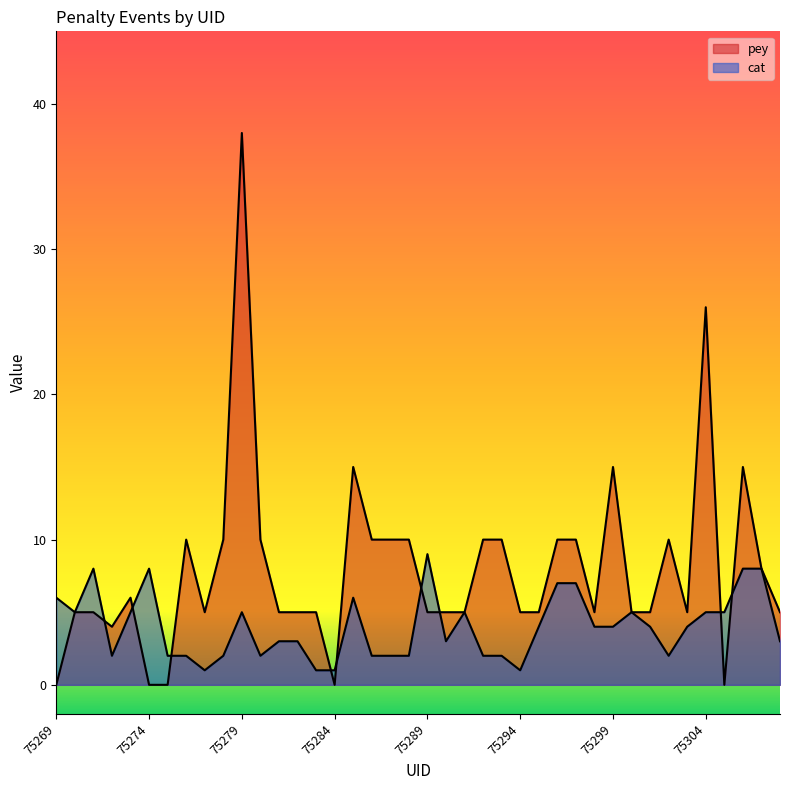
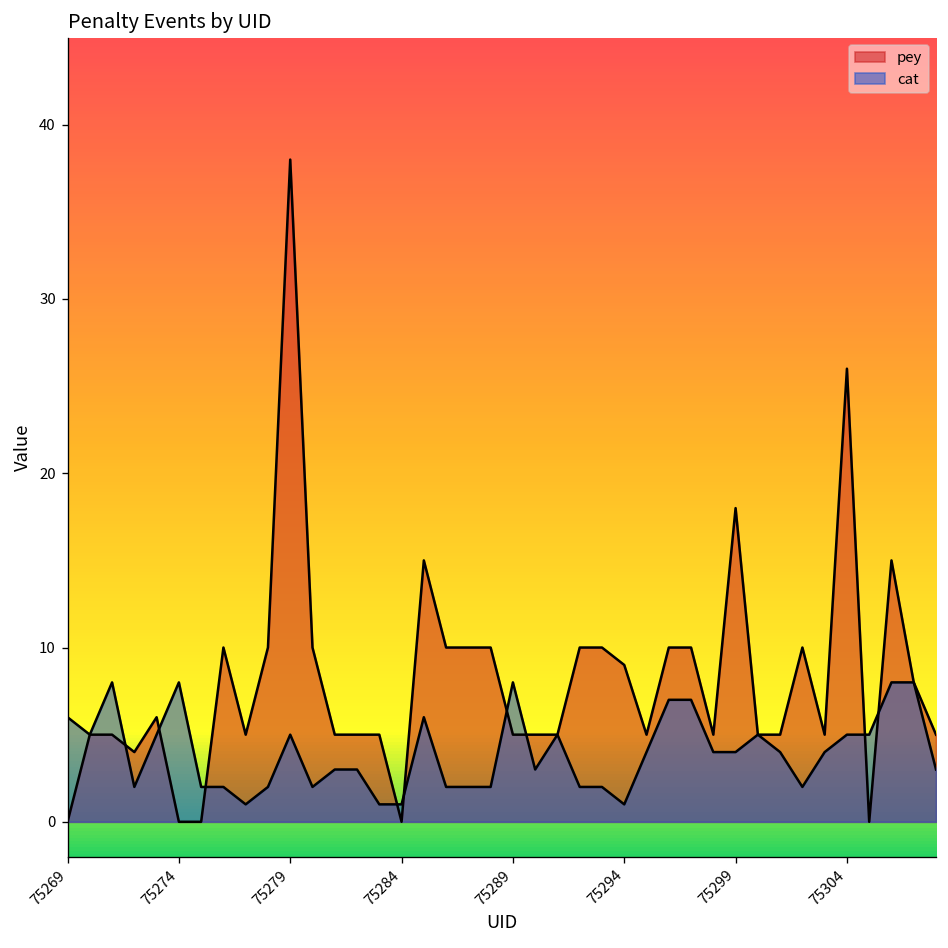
cat, 75289: 9 -> 8
pey, 75294: 5 -> 9
pey, 75299: 15 -> 18
